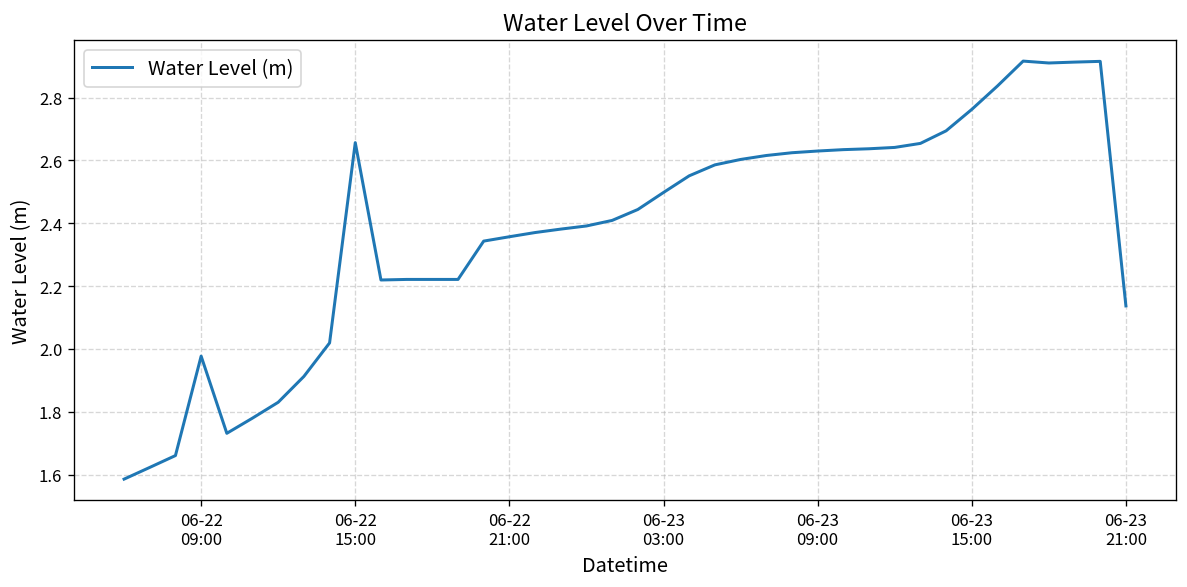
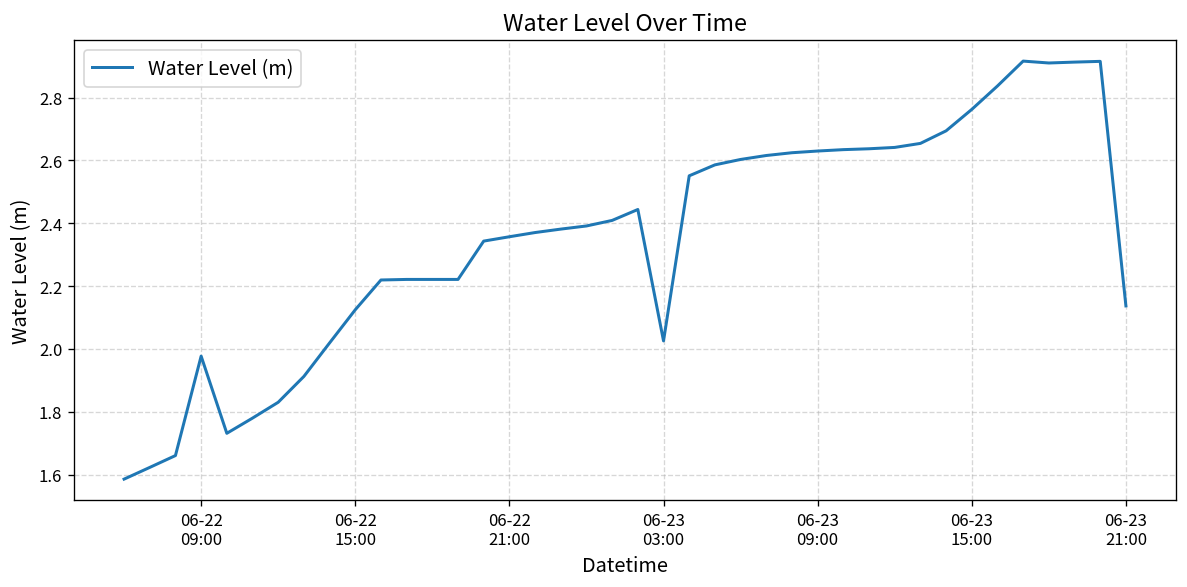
06-22 15:00: 2.66 -> 2.12
06-23 03:00: 2.50 -> 2.03
